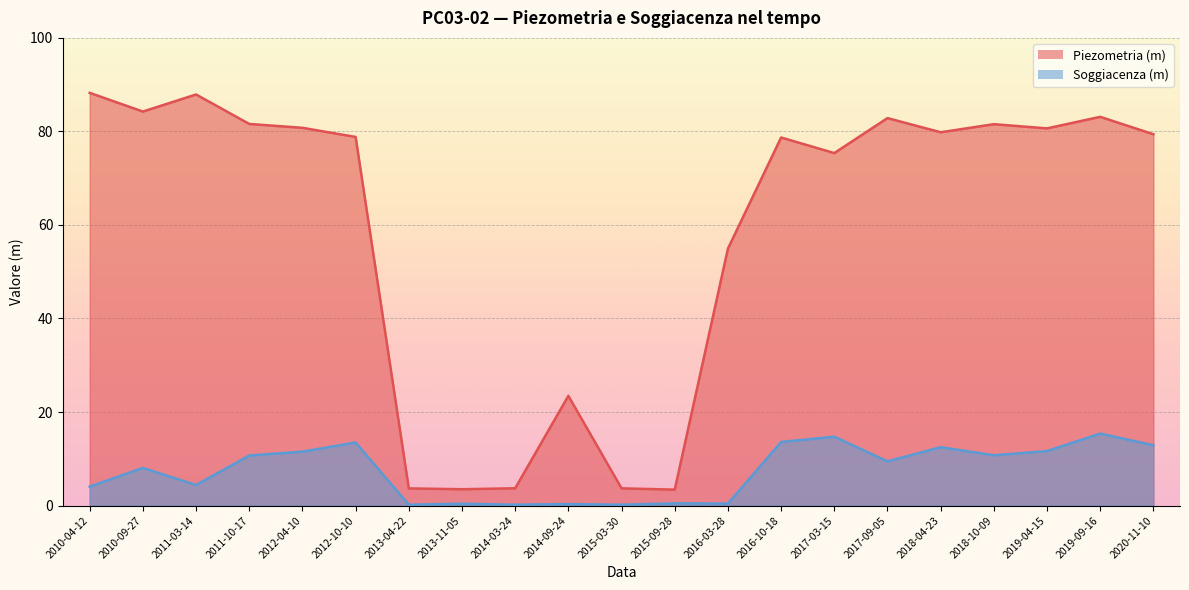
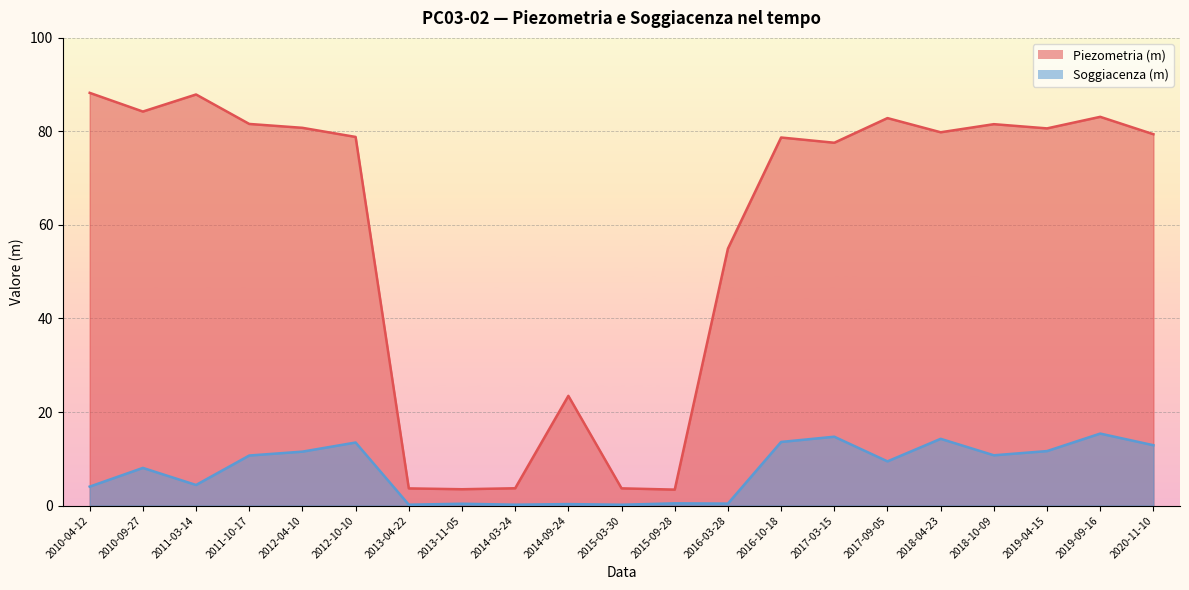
Piezometria (m), 2017-03-15: 75 -> 78
Soggiacenza (m), 2018-04-23: 12 -> 14
